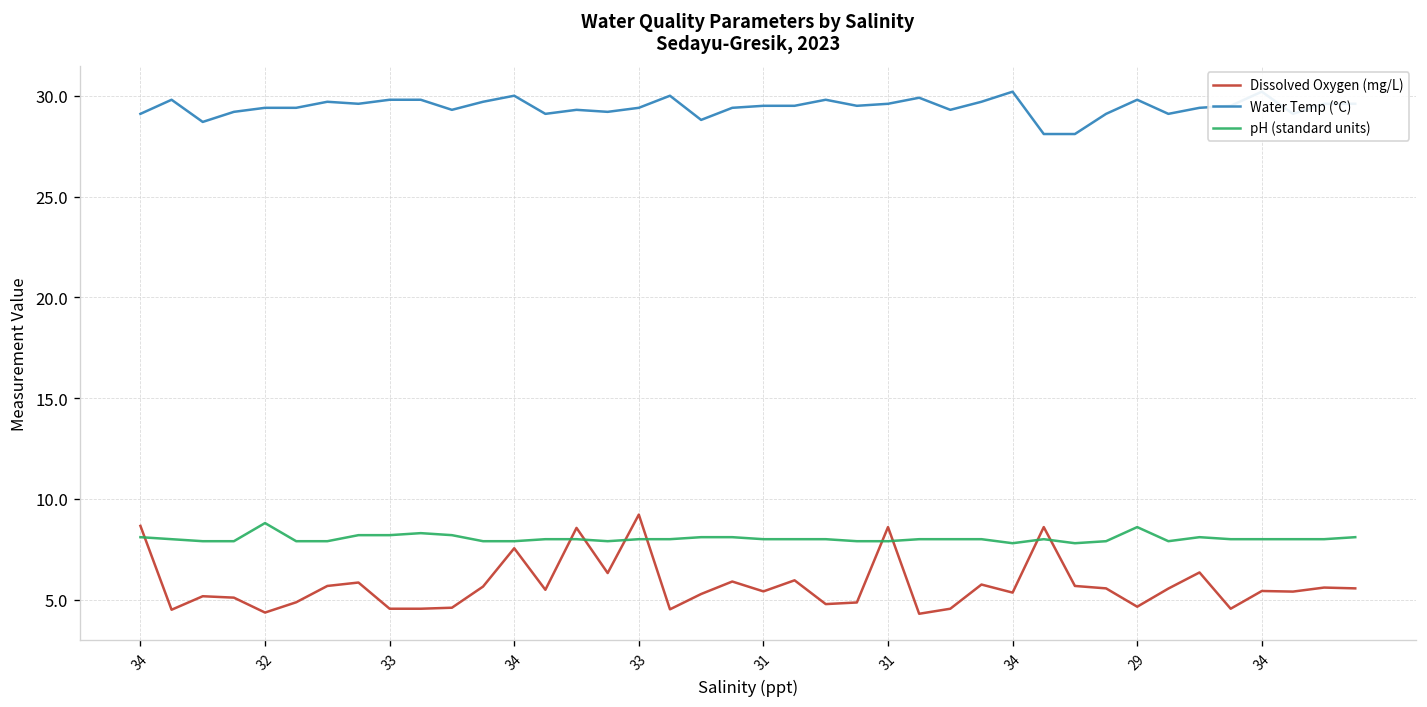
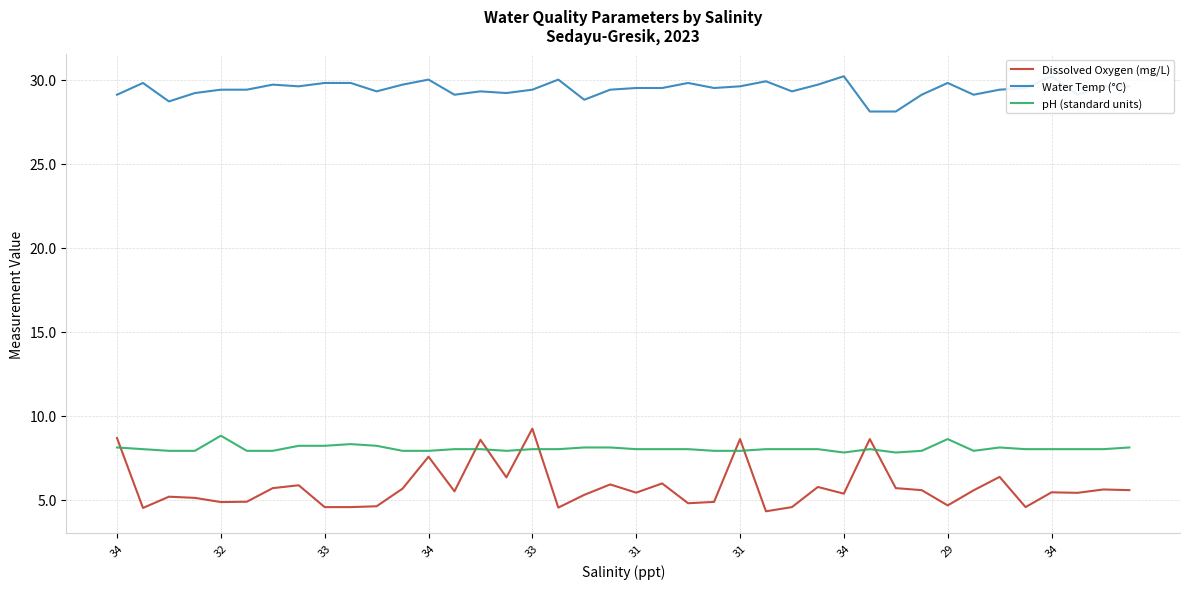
Dissolved Oxygen (mg/L), 32: 4.4 -> 4.9
